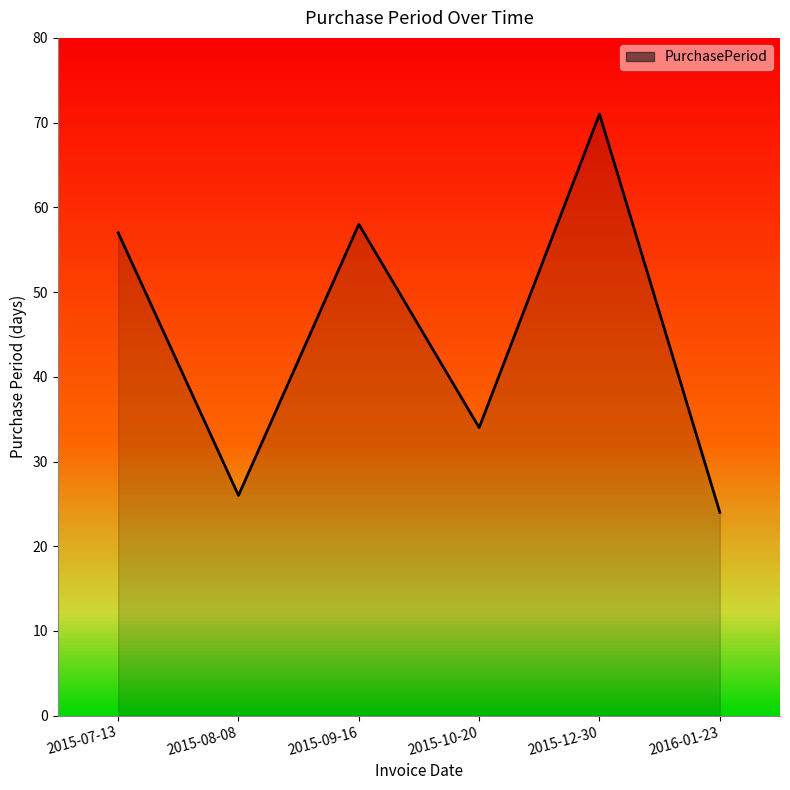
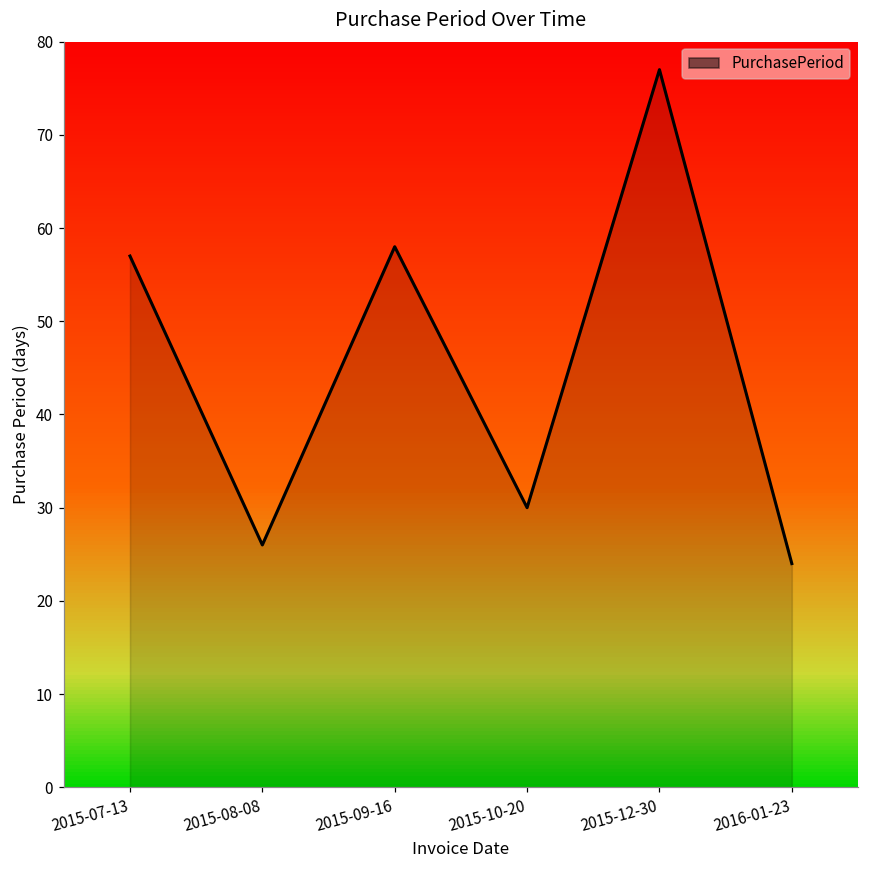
PurchasePeriod, 2015-10-20: 34 -> 30
PurchasePeriod, 2015-12-30: 71 -> 77
